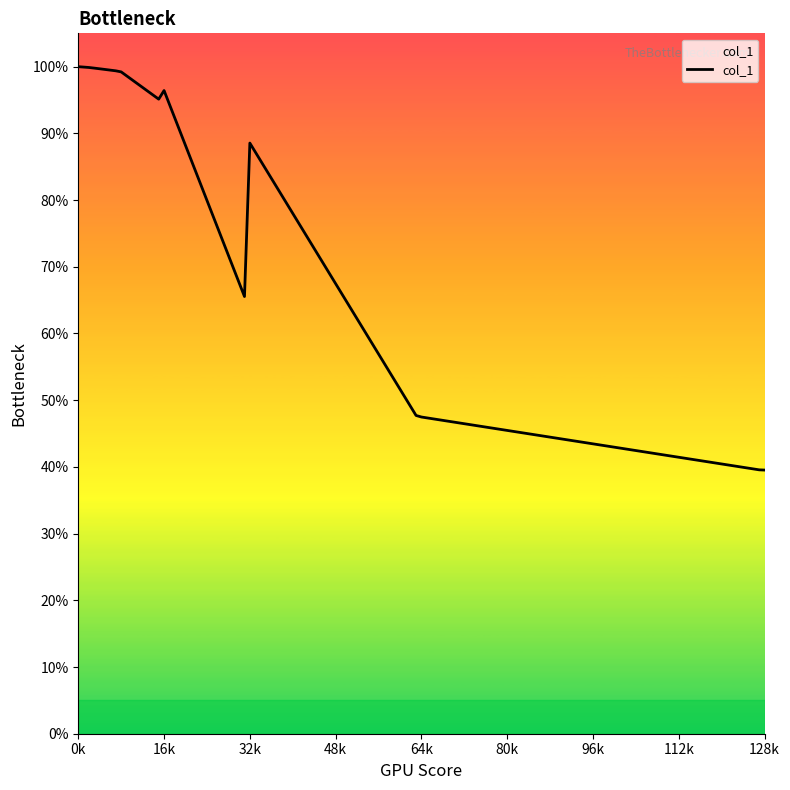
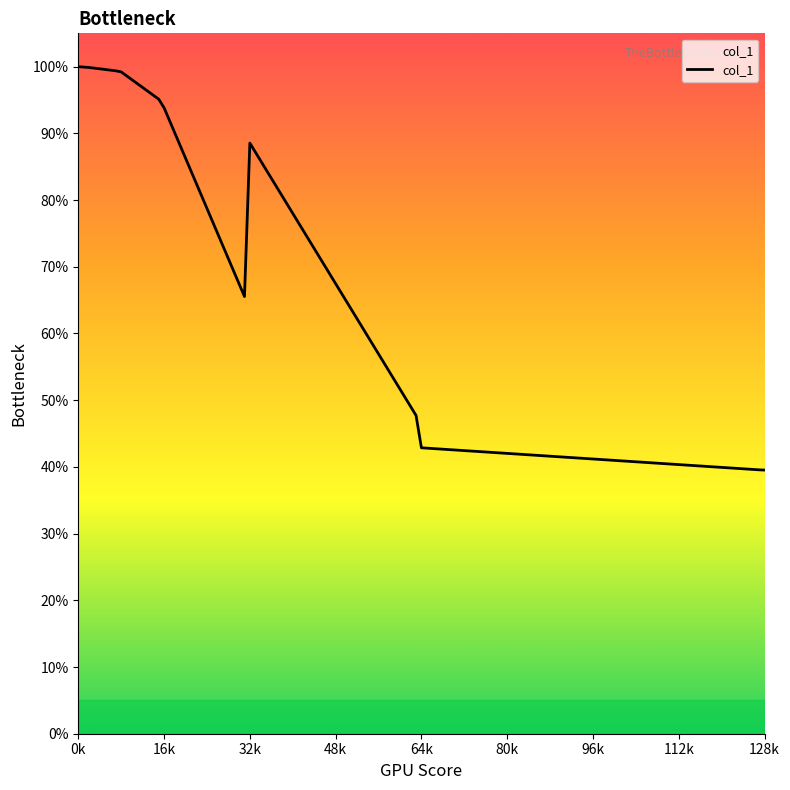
16k: 96% -> 94%
64k: 47% -> 43%
